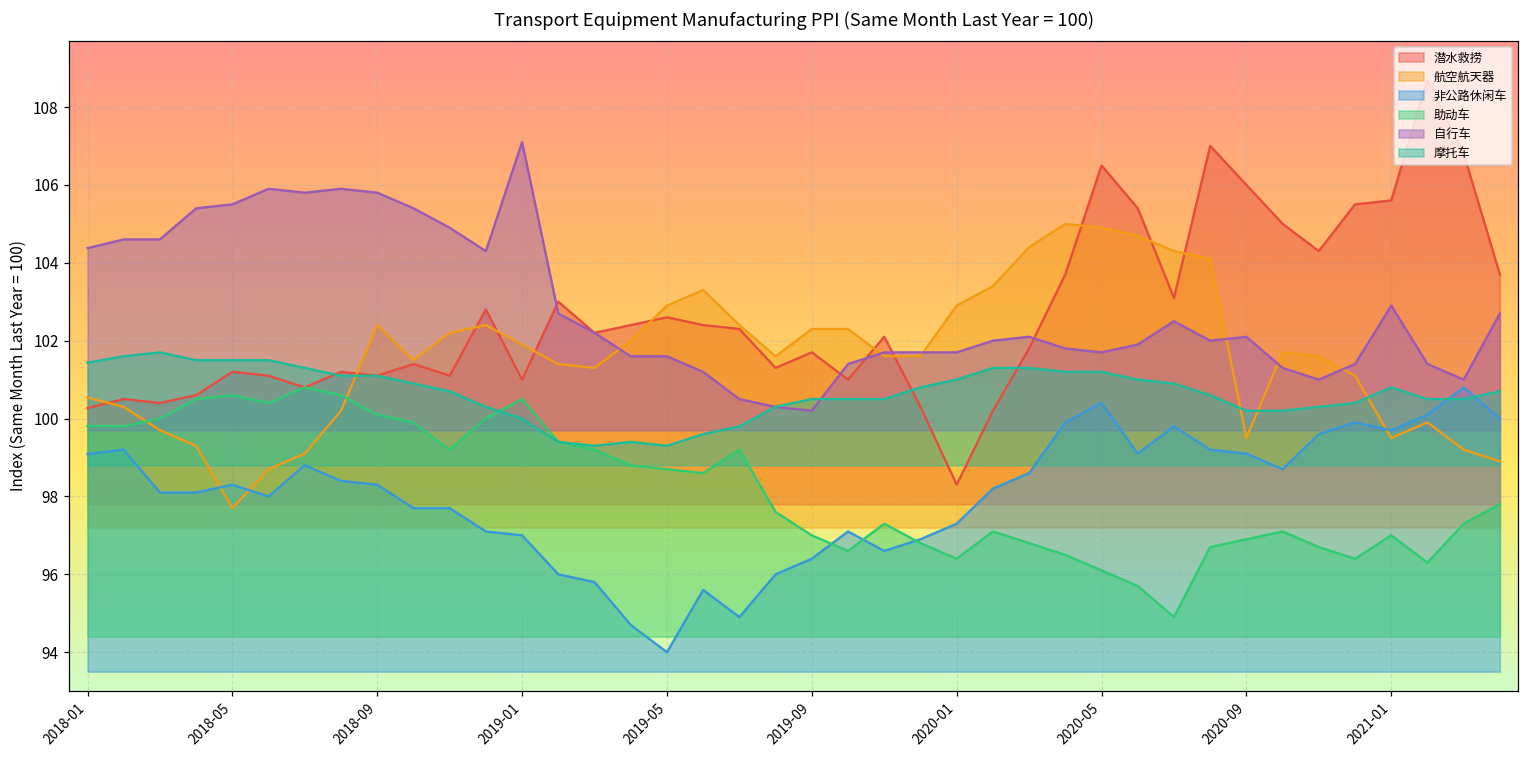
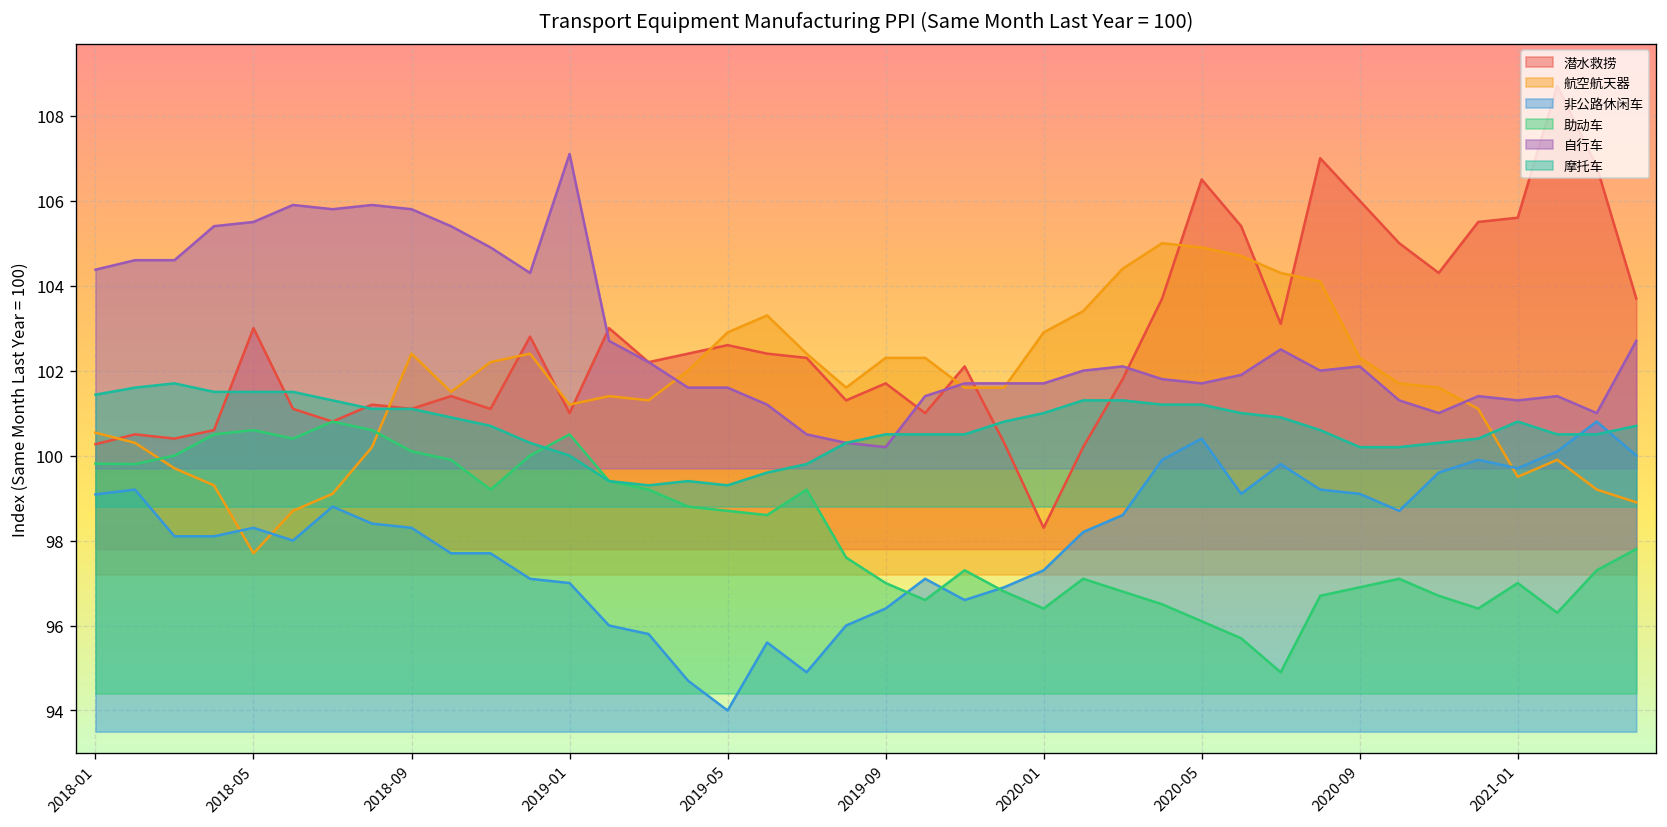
潜水救捞, 2018-05: 101.2 -> 103.0
航空航天器, 2019-01: 101.9 -> 101.2
航空航天器, 2020-09: 99.5 -> 102.3
自行车, 2021-01: 102.9 -> 101.3
